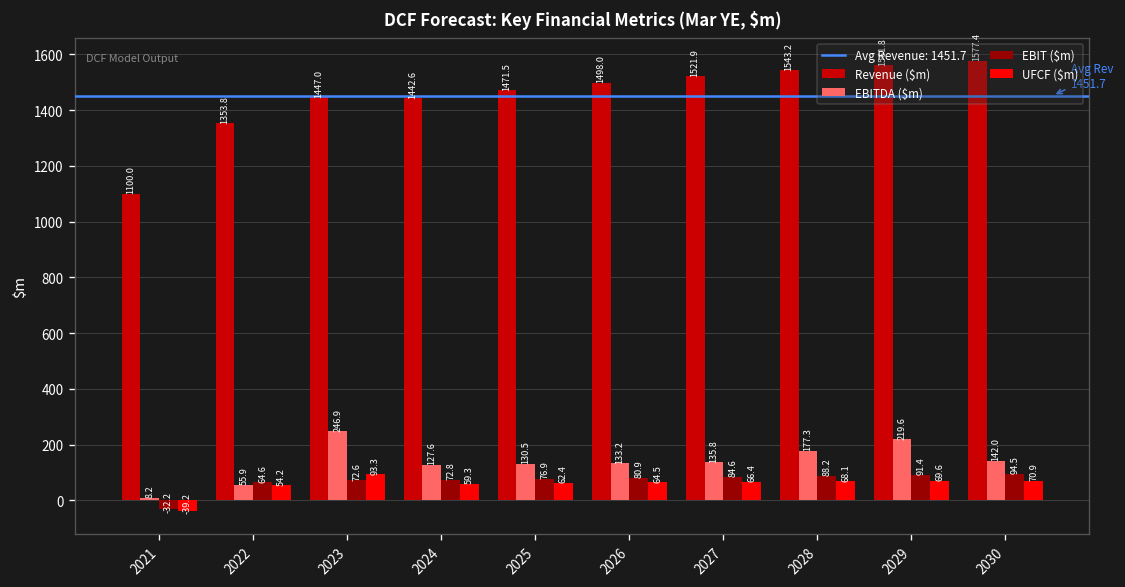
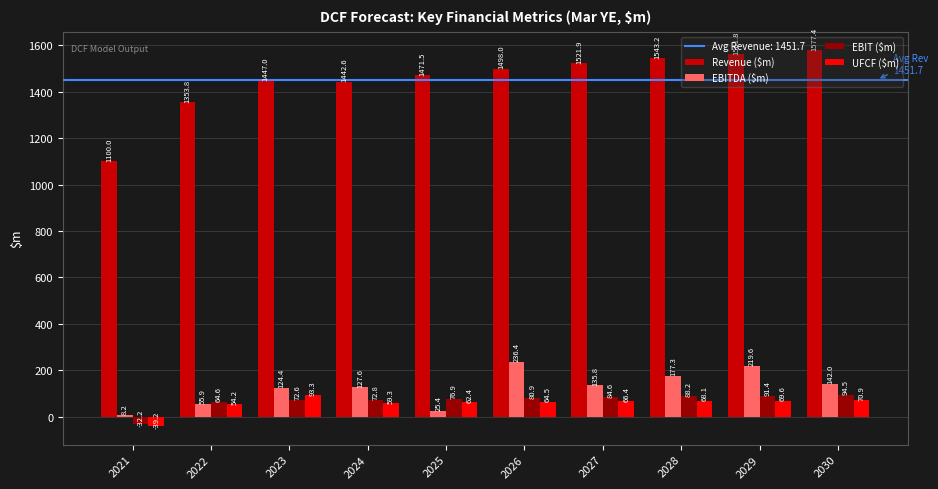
EBITDA ($m), 2023: 246.9 -> 124.4
EBITDA ($m), 2025: 130.5 -> 25.4
EBITDA ($m), 2026: 133.2 -> 236.4
